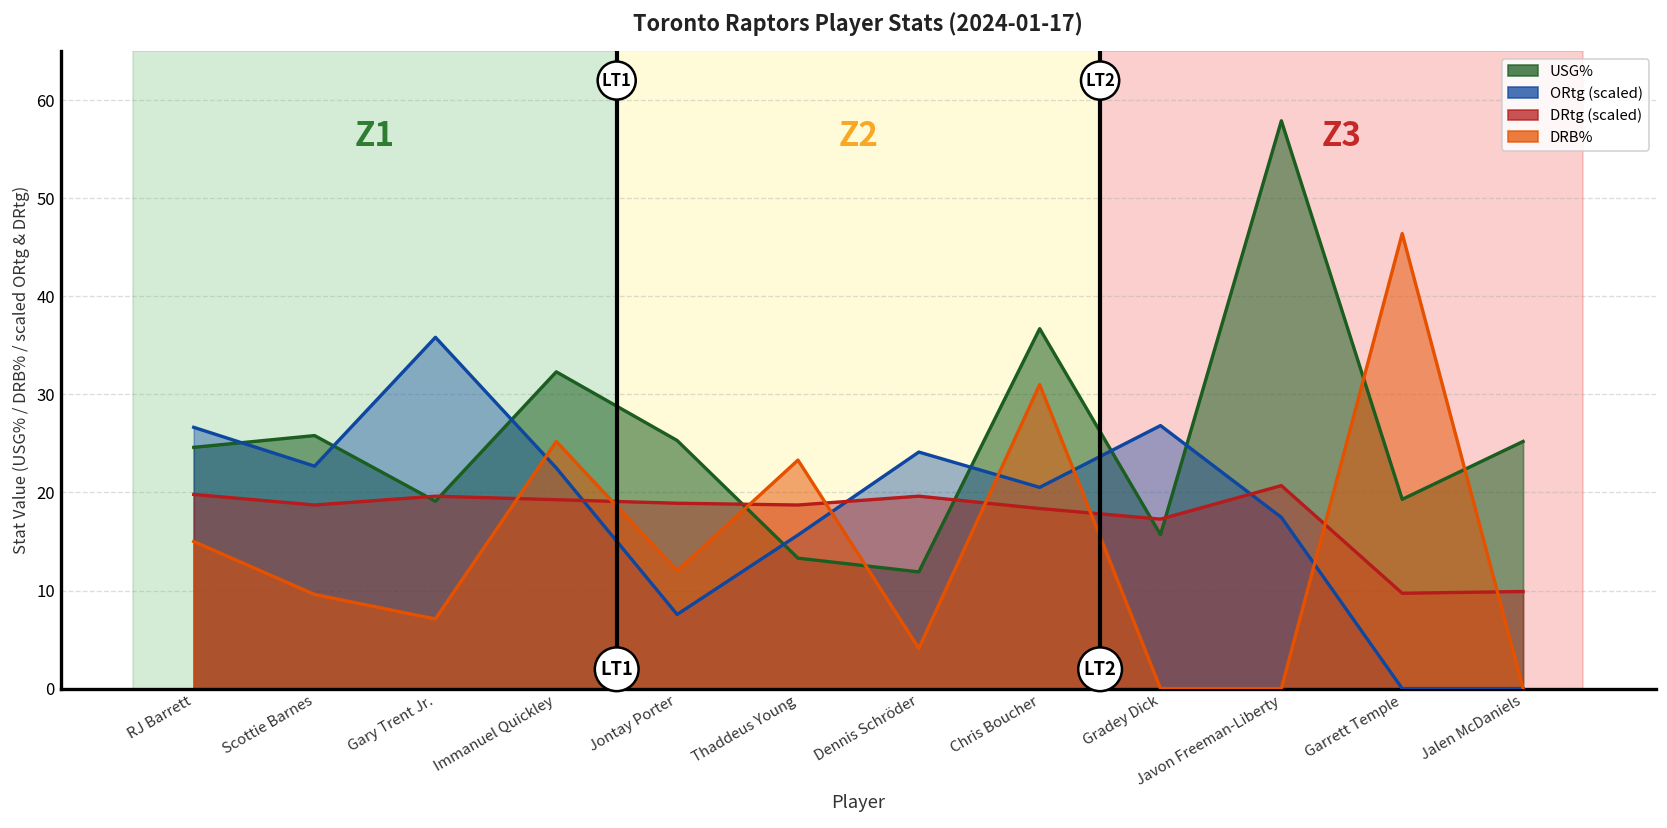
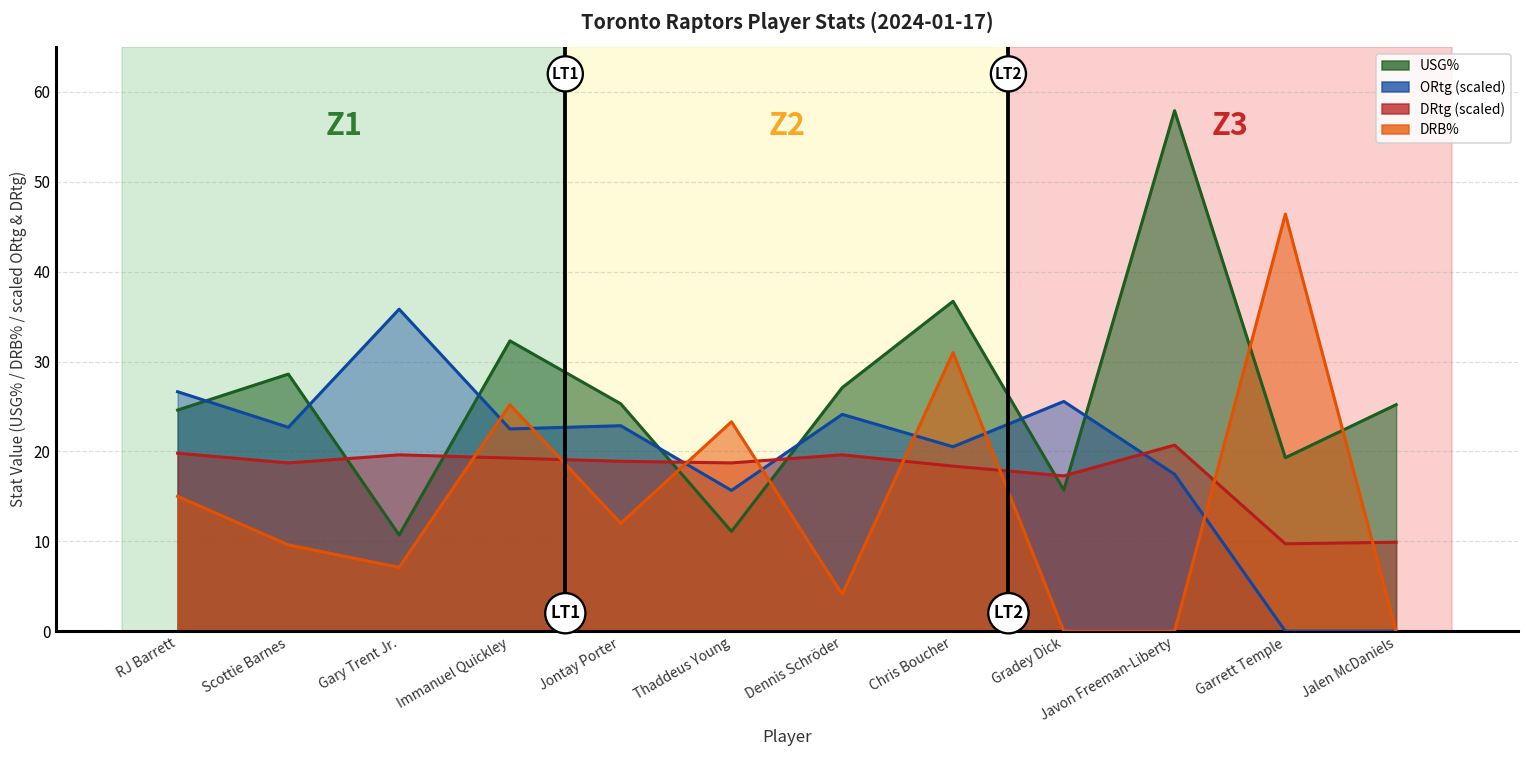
USG%, Scottie Barnes: 26 -> 29
USG%, Gary Trent Jr.: 19 -> 11
ORtg (scaled), Jontay Porter: 8 -> 23
USG%, Thaddeus Young: 13 -> 11
USG%, Dennis Schröder: 12 -> 27
ORtg (scaled), Gradey Dick: 27 -> 26
